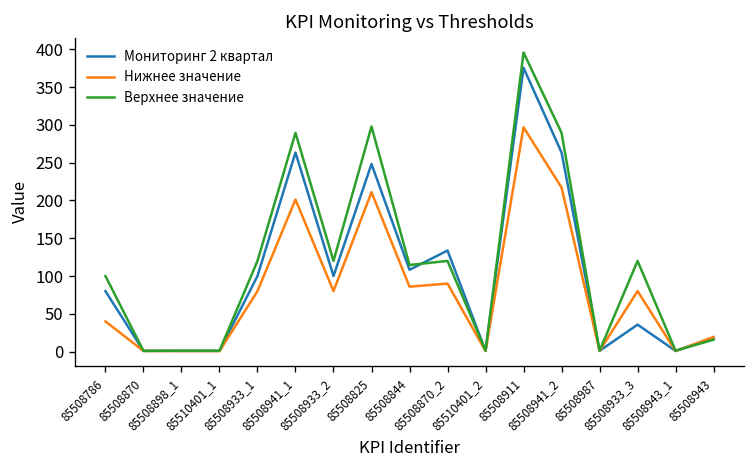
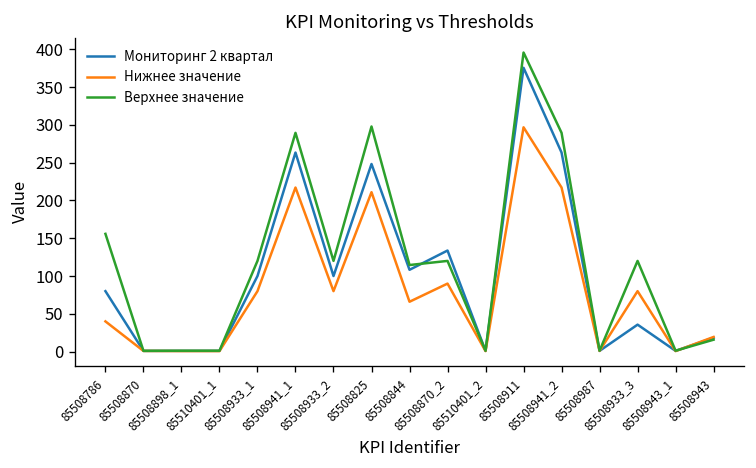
Верхнее значение, 85508786: 100 -> 160
Нижнее значение, 85508941_1: 200 -> 220
Нижнее значение, 85508844: 90 -> 70
